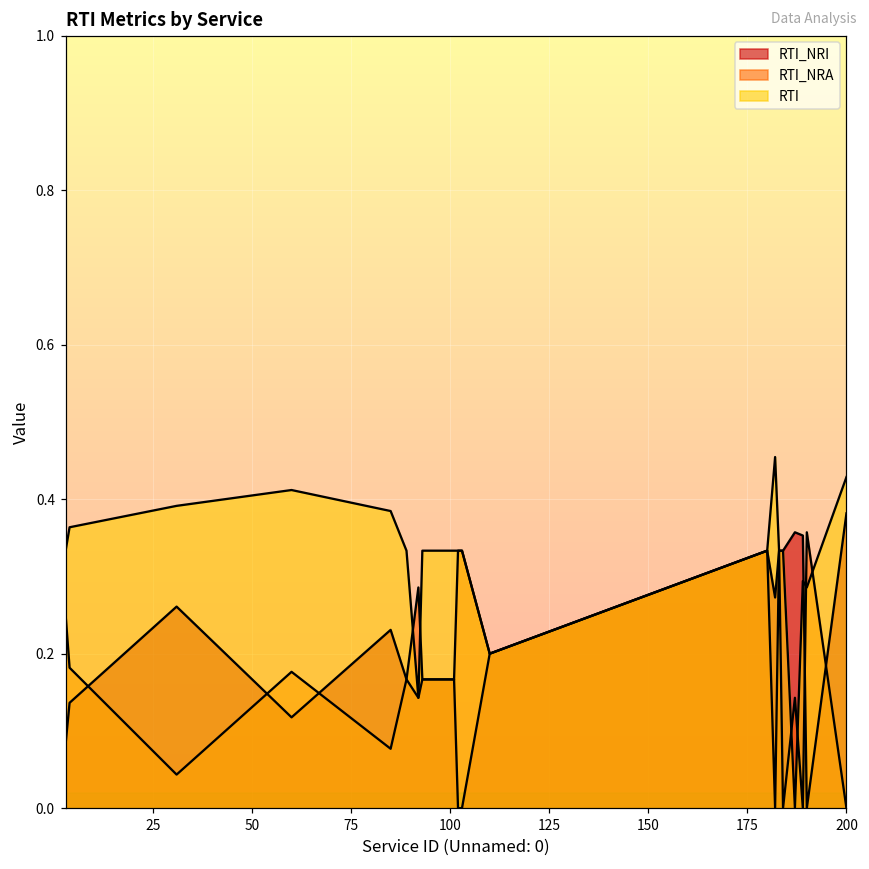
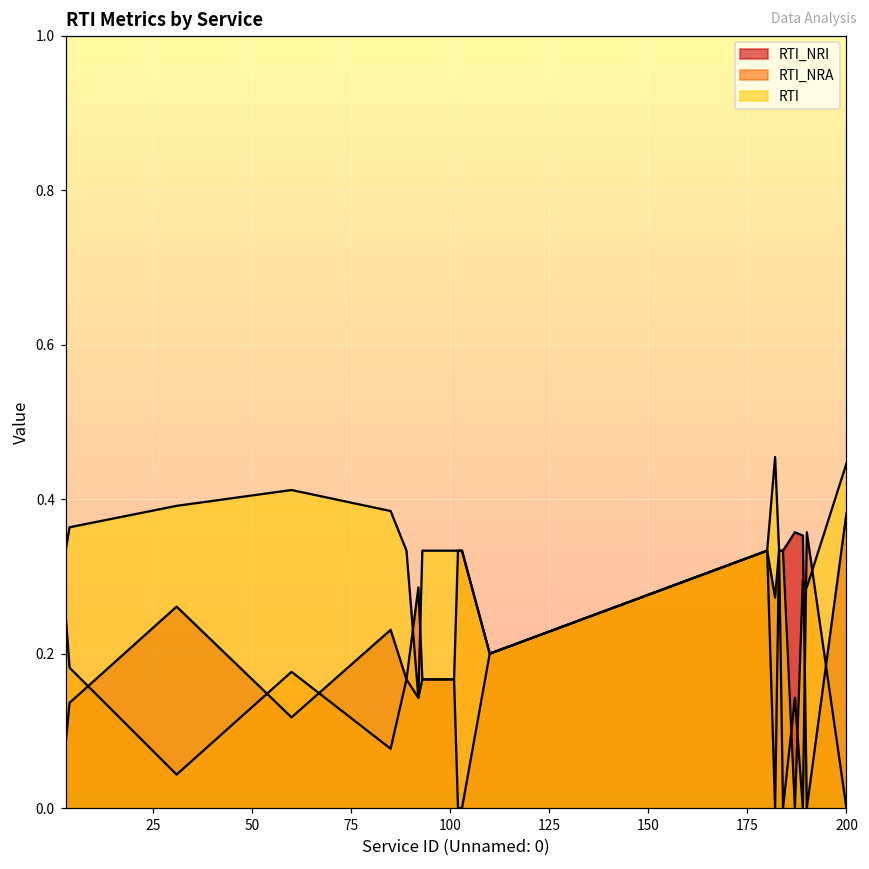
RTI, 200: 0.43 -> 0.45
